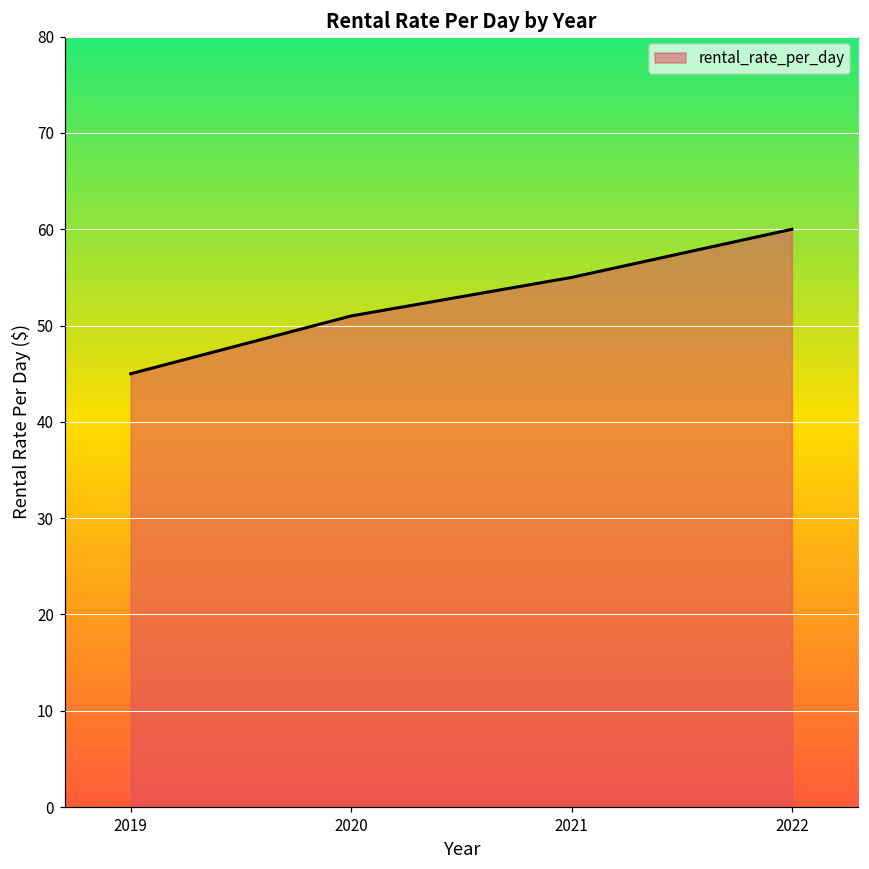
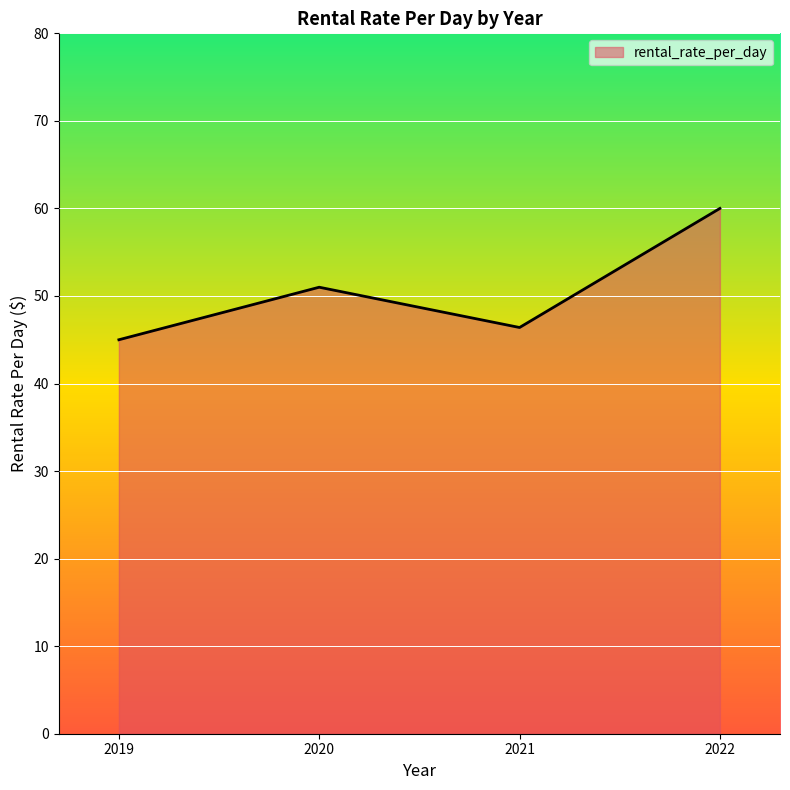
2021: 55 -> 46
